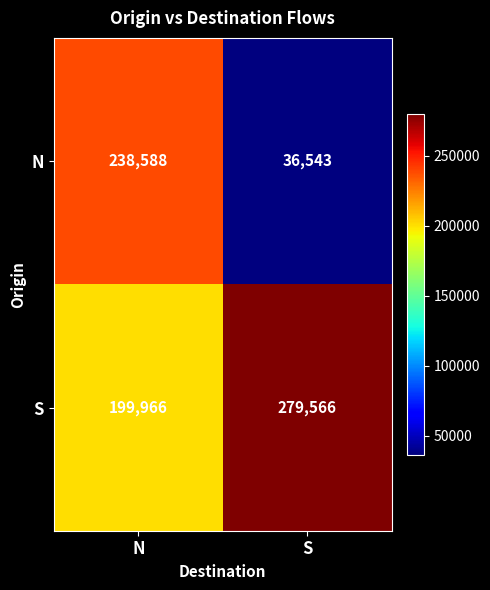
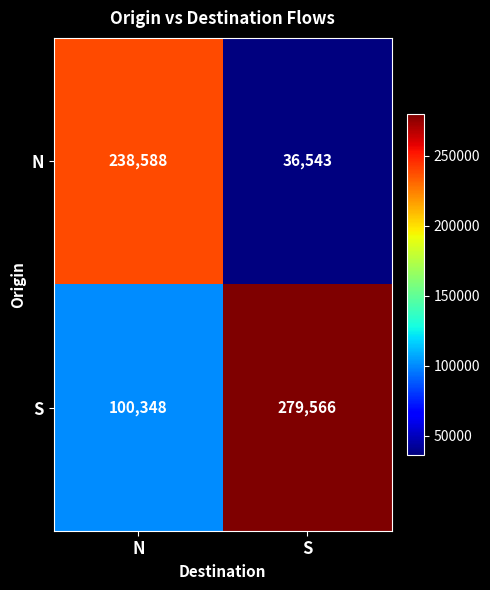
S, N: 199,966 -> 100,348
